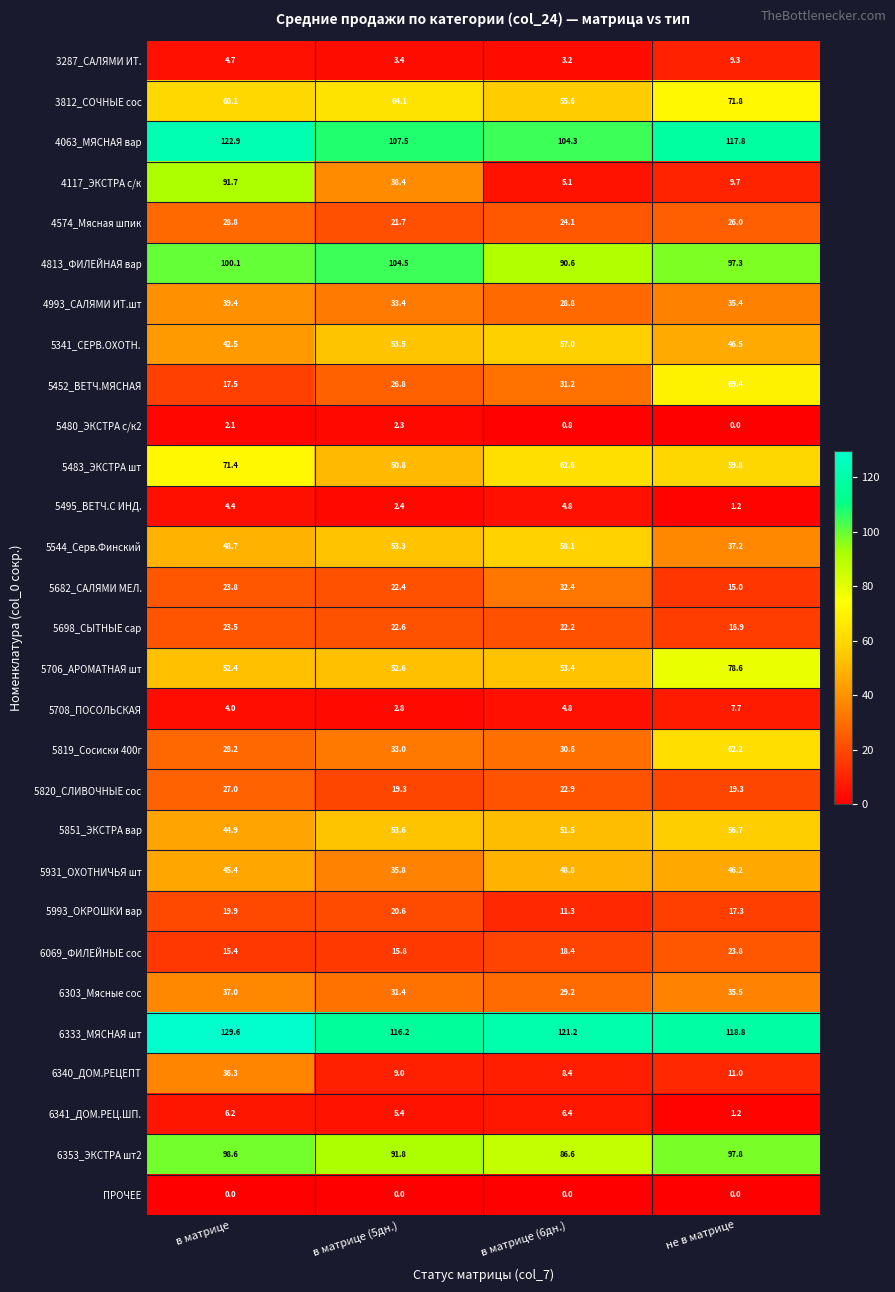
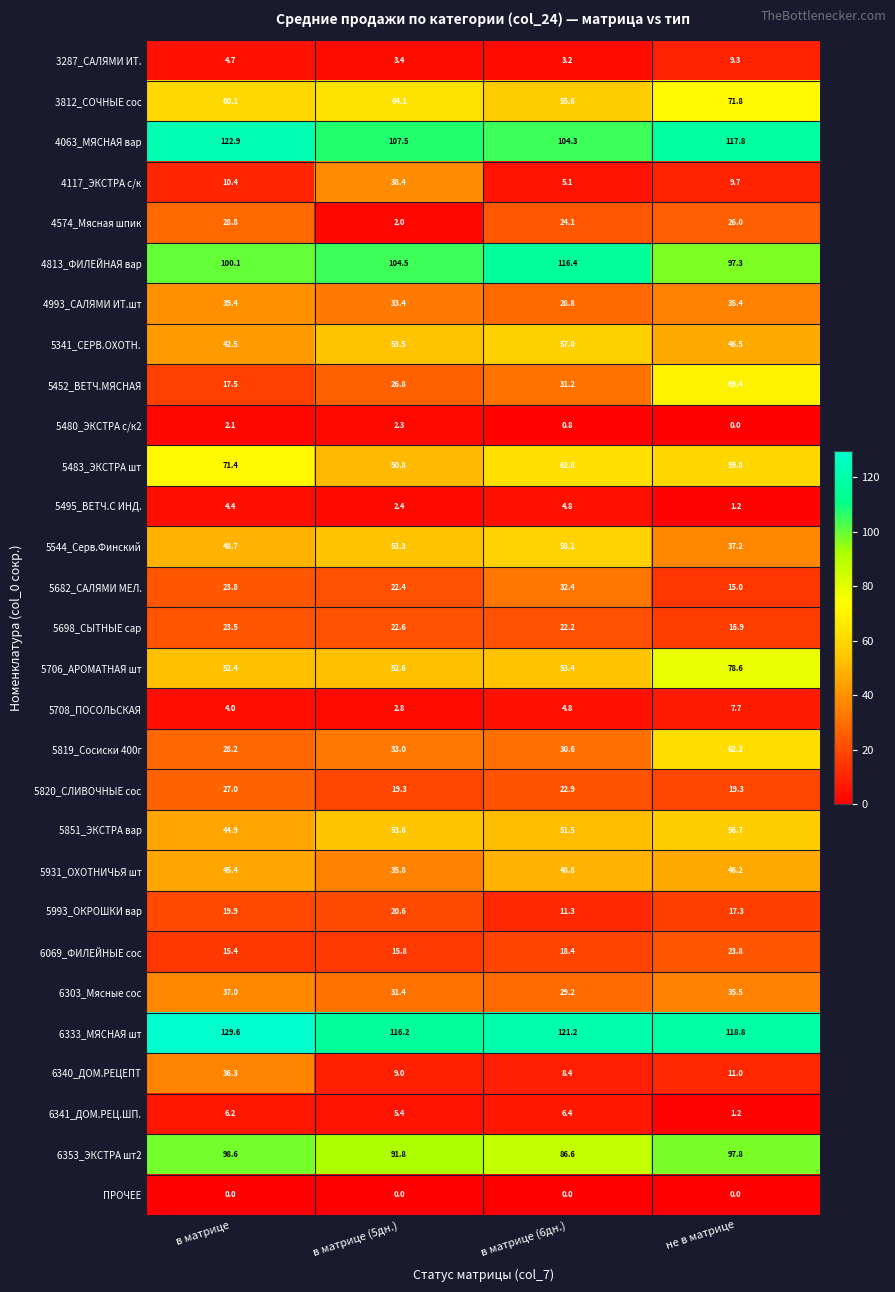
4117_ЭКСТРА с/к, в матрице: 91.7 -> 10.4
4574_Мясная шпик, в матрице (5дн.): 21.7 -> 2.0
4813_ФИЛЕЙНАЯ вар, в матрице (6дн.): 90.6 -> 116.4
